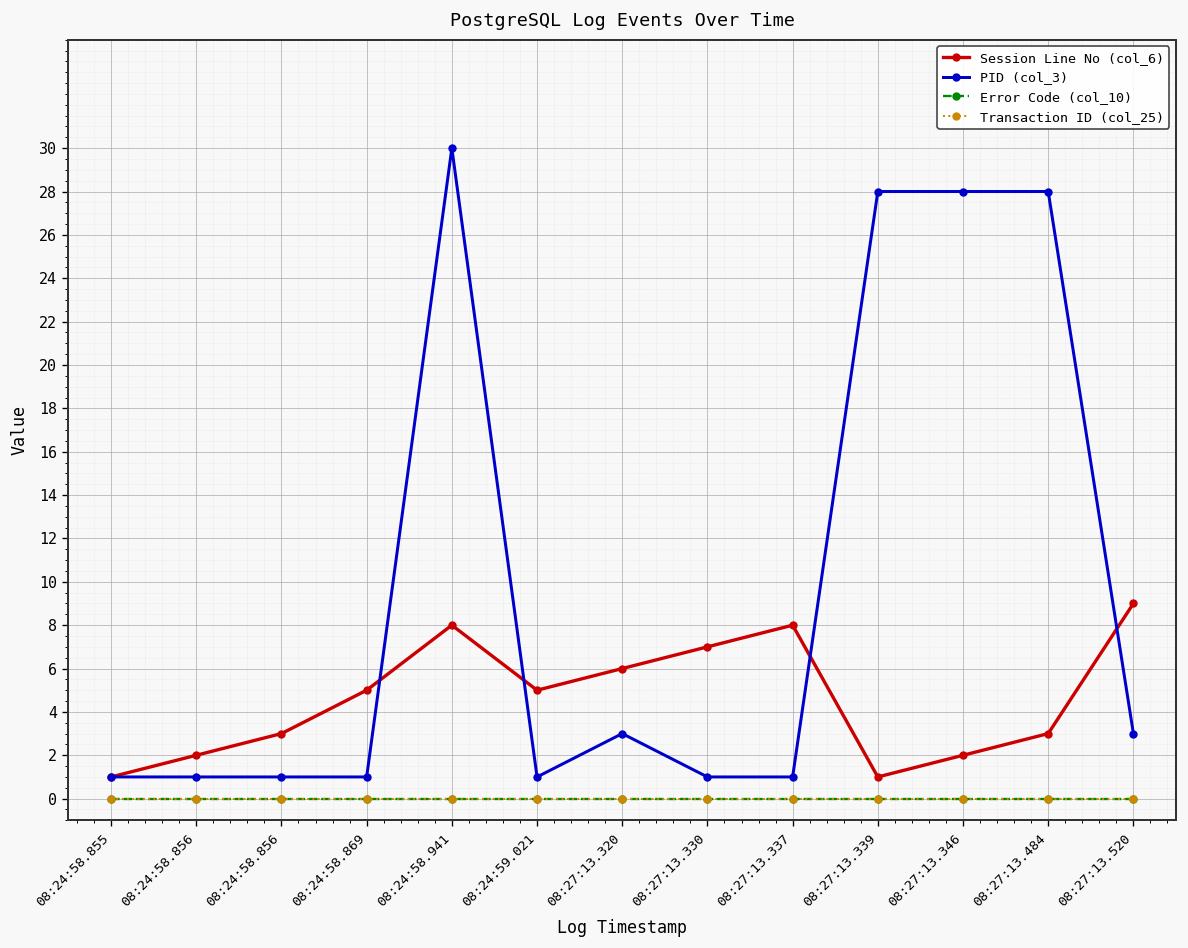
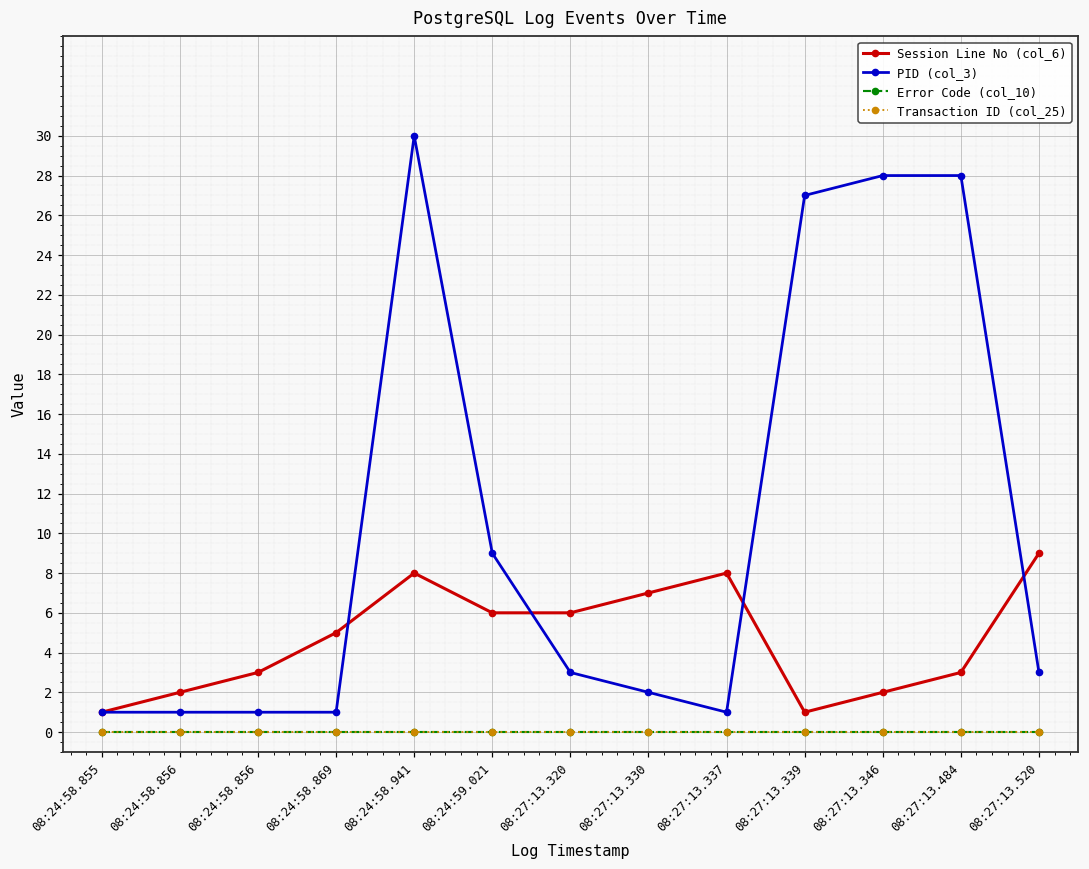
Session Line No (col_6), 08:24:59.021: 5 -> 6
PID (col_3), 08:24:59.021: 1 -> 9
PID (col_3), 08:27:13.330: 1 -> 2
PID (col_3), 08:27:13.339: 28 -> 27
